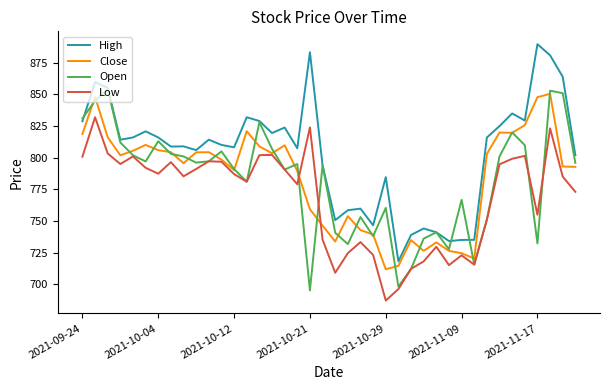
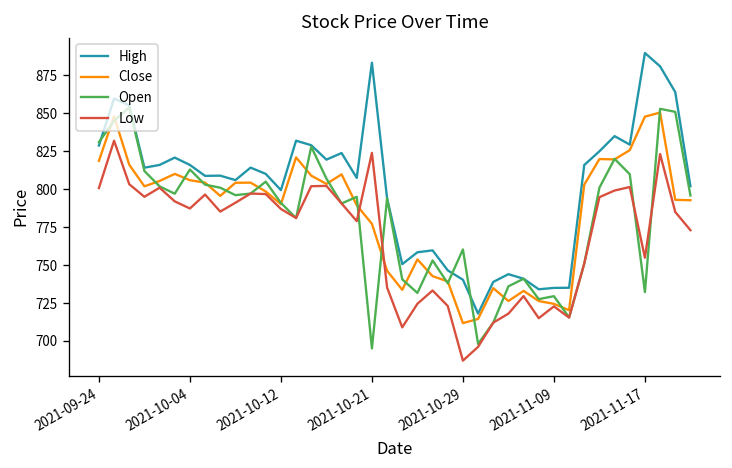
High, 2021-10-12: 808 -> 799
Close, 2021-10-21: 759 -> 777
High, 2021-10-29: 785 -> 740
Open, 2021-11-09: 767 -> 730
